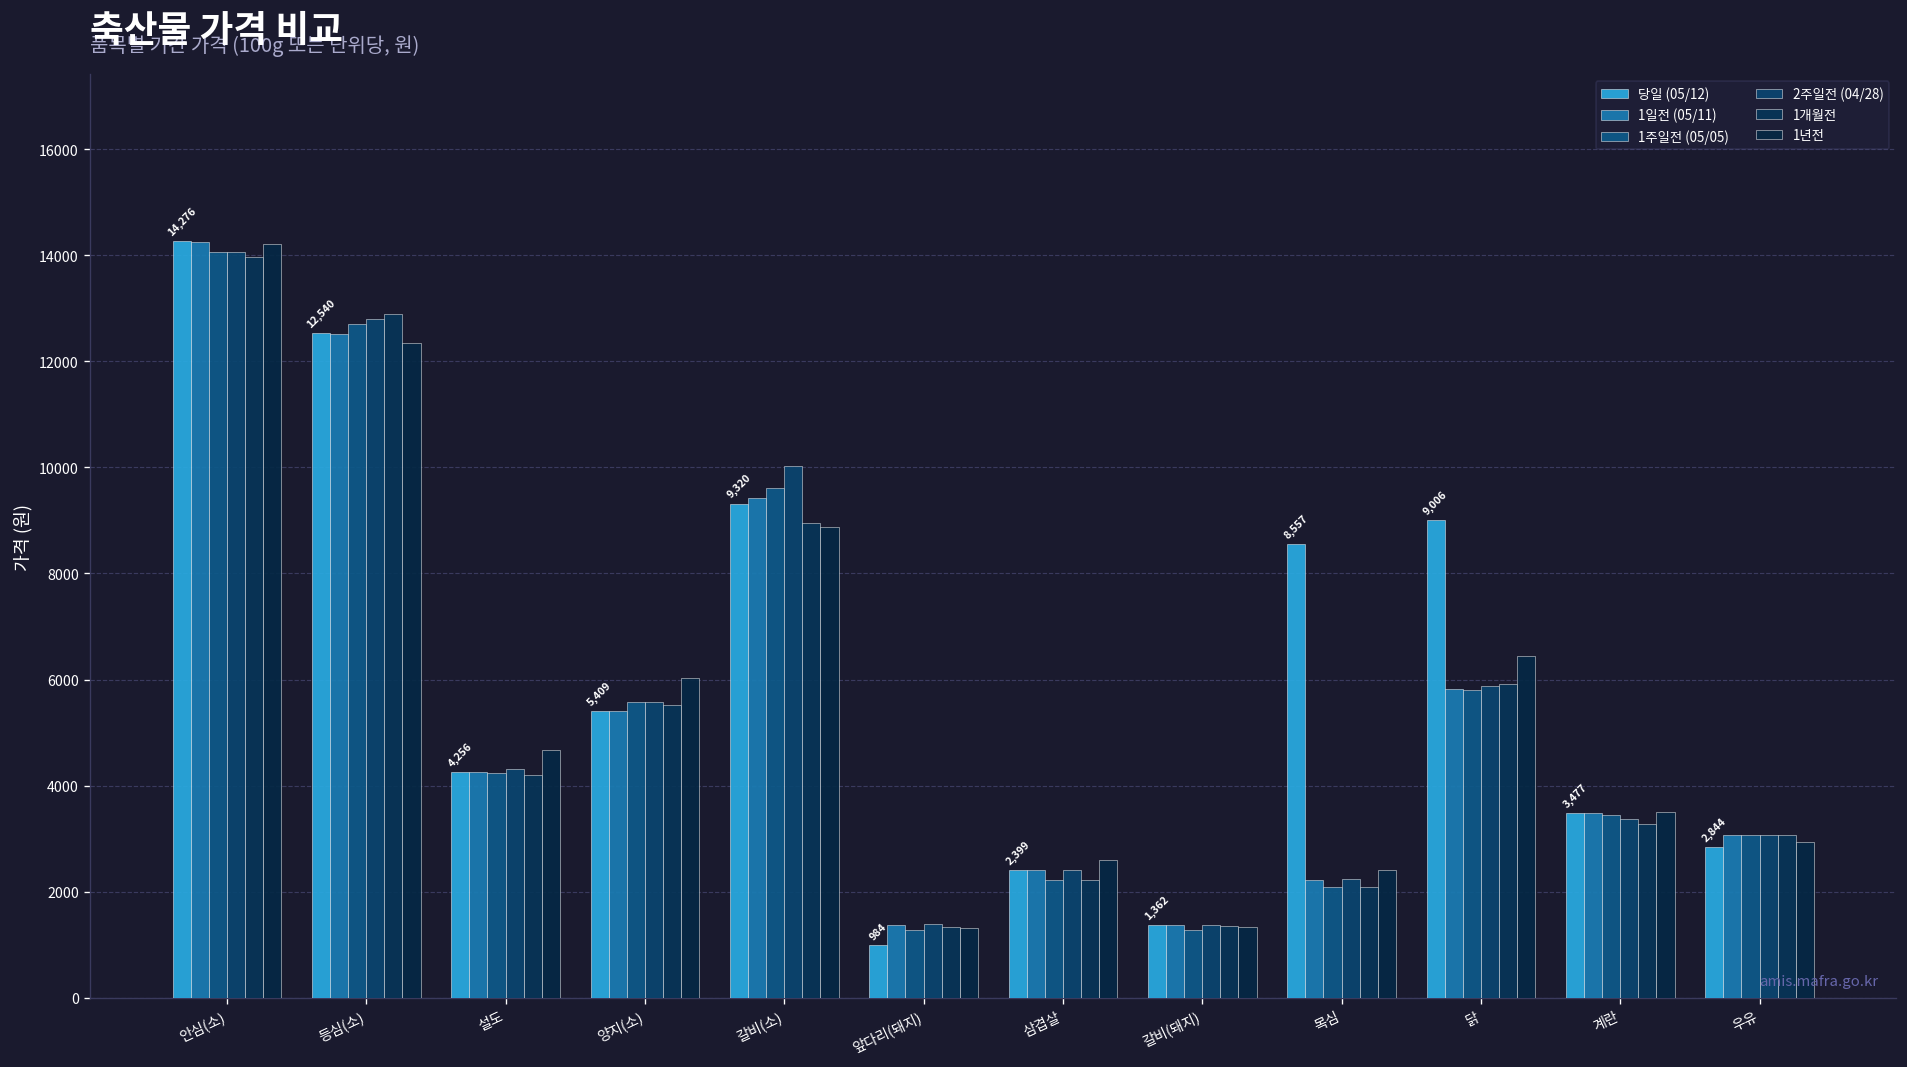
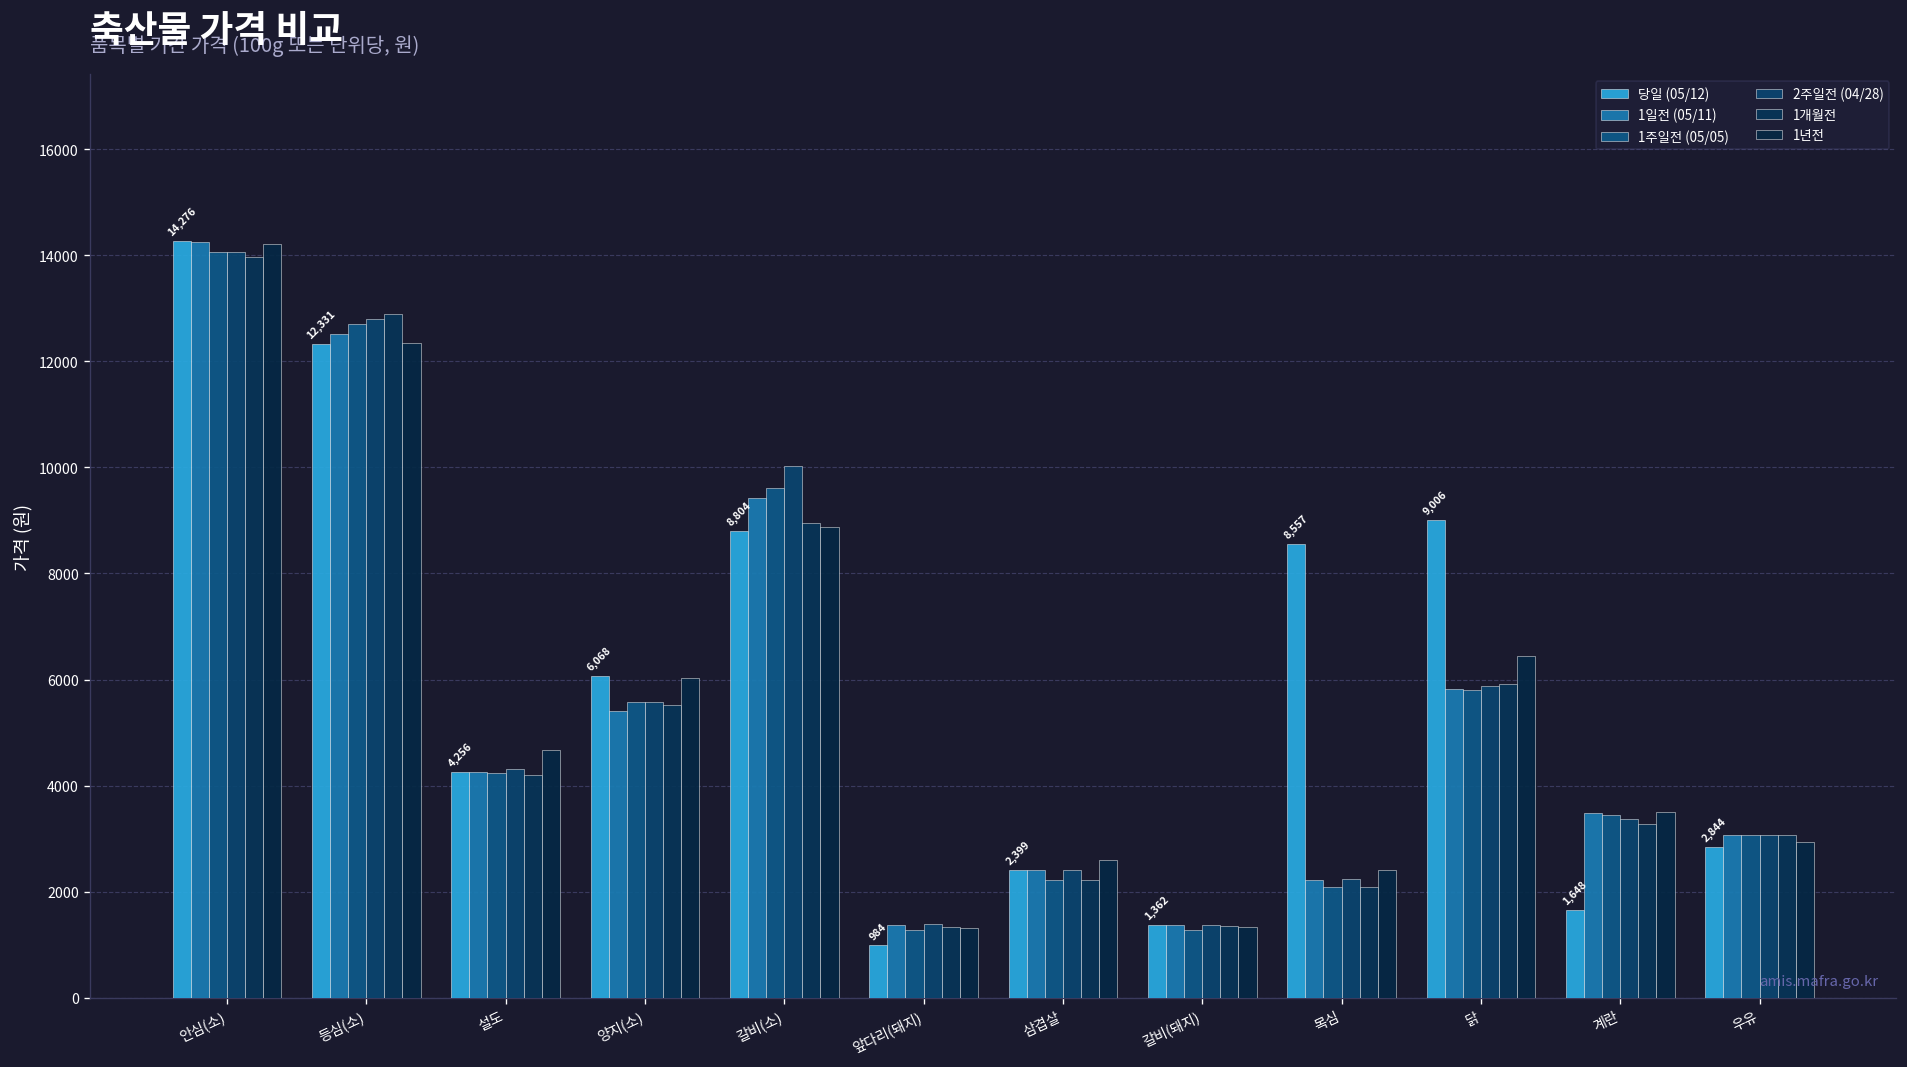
당일 (05/12), 등심(소): 12,540 -> 12,331
당일 (05/12), 양지(소): 5,409 -> 6,068
당일 (05/12), 갈비(소): 9,320 -> 8,804
당일 (05/12), 계란: 3,477 -> 1,648
